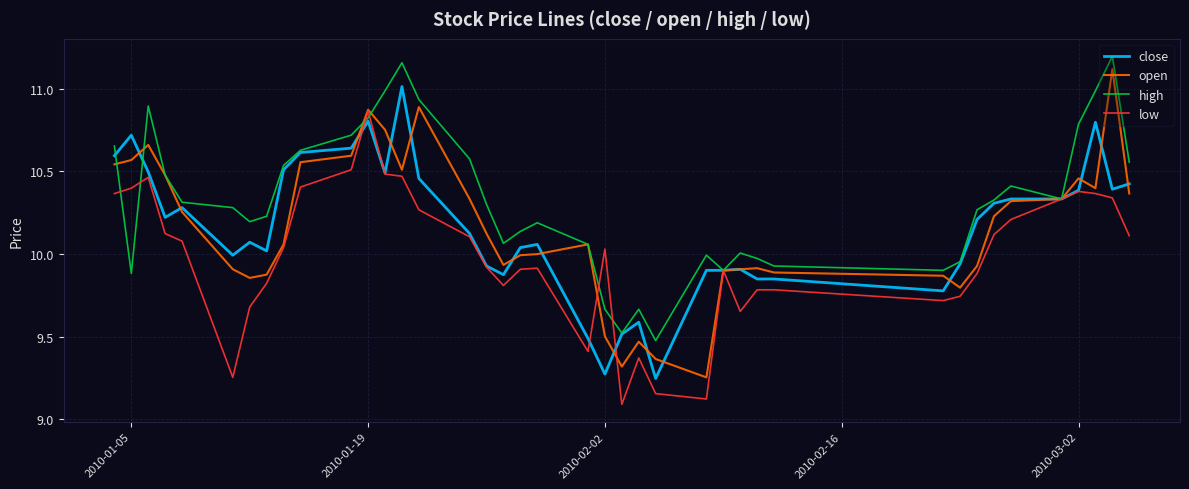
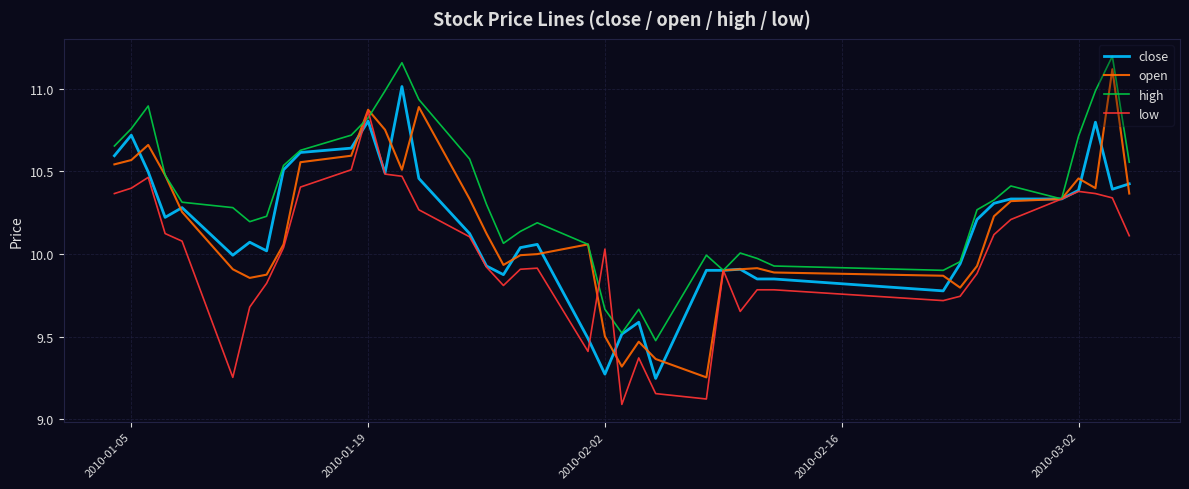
high, 2010-01-05: 9.88 -> 10.76
high, 2010-03-02: 10.78 -> 10.71
